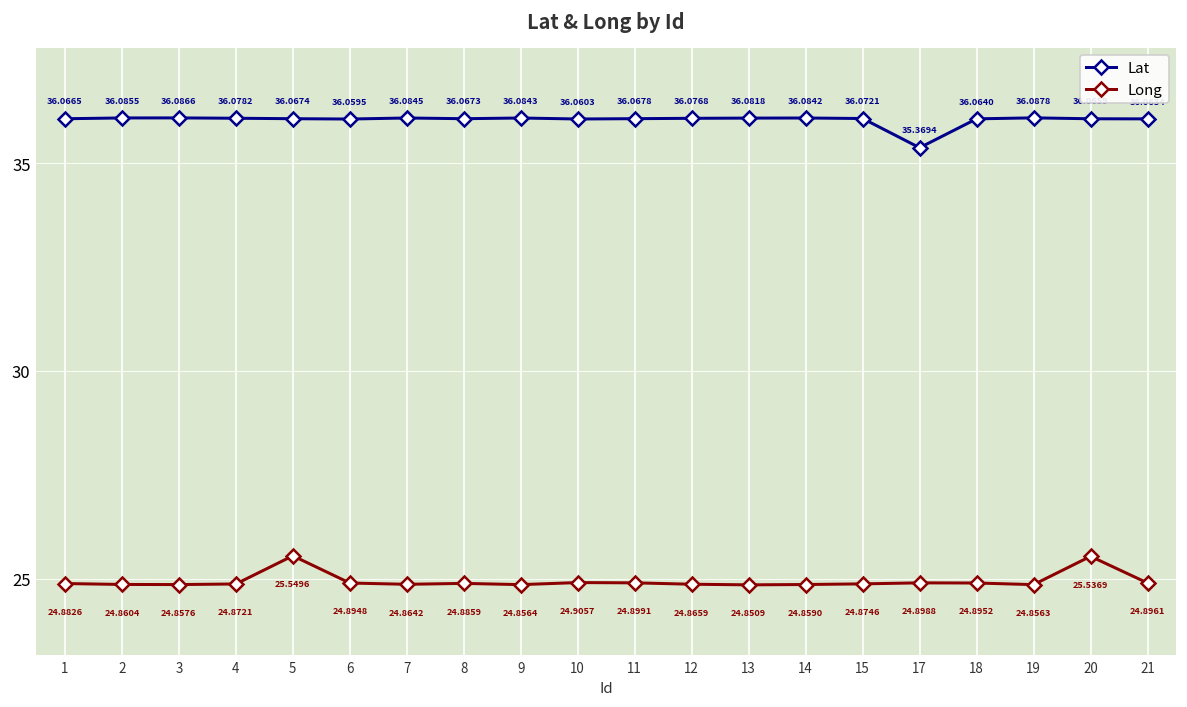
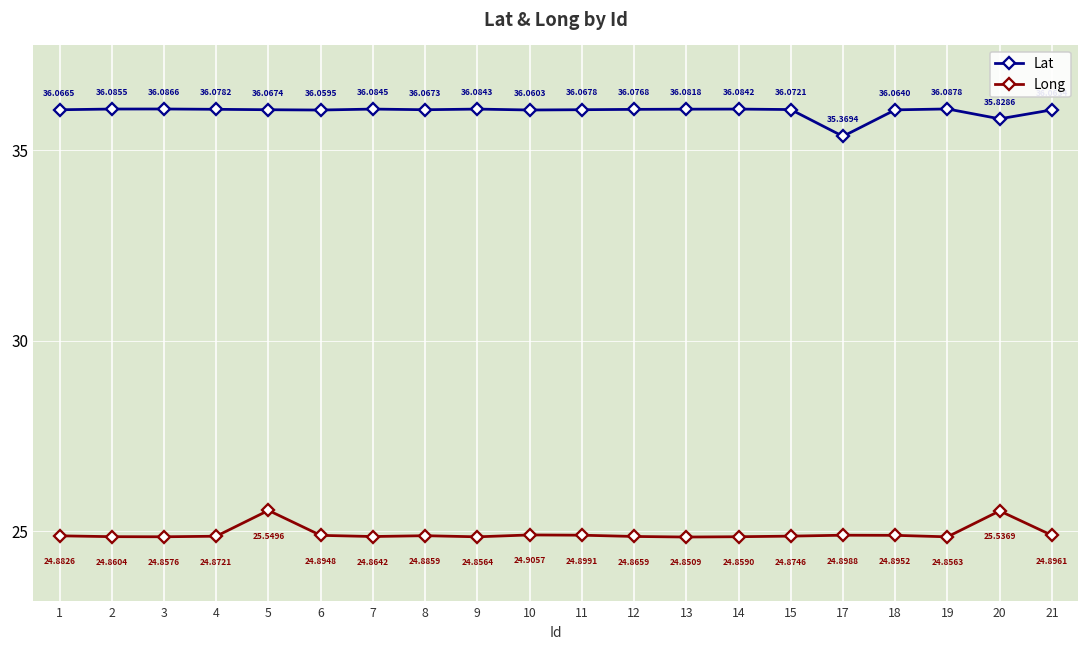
Lat, 20: 36.1 -> 35.8
